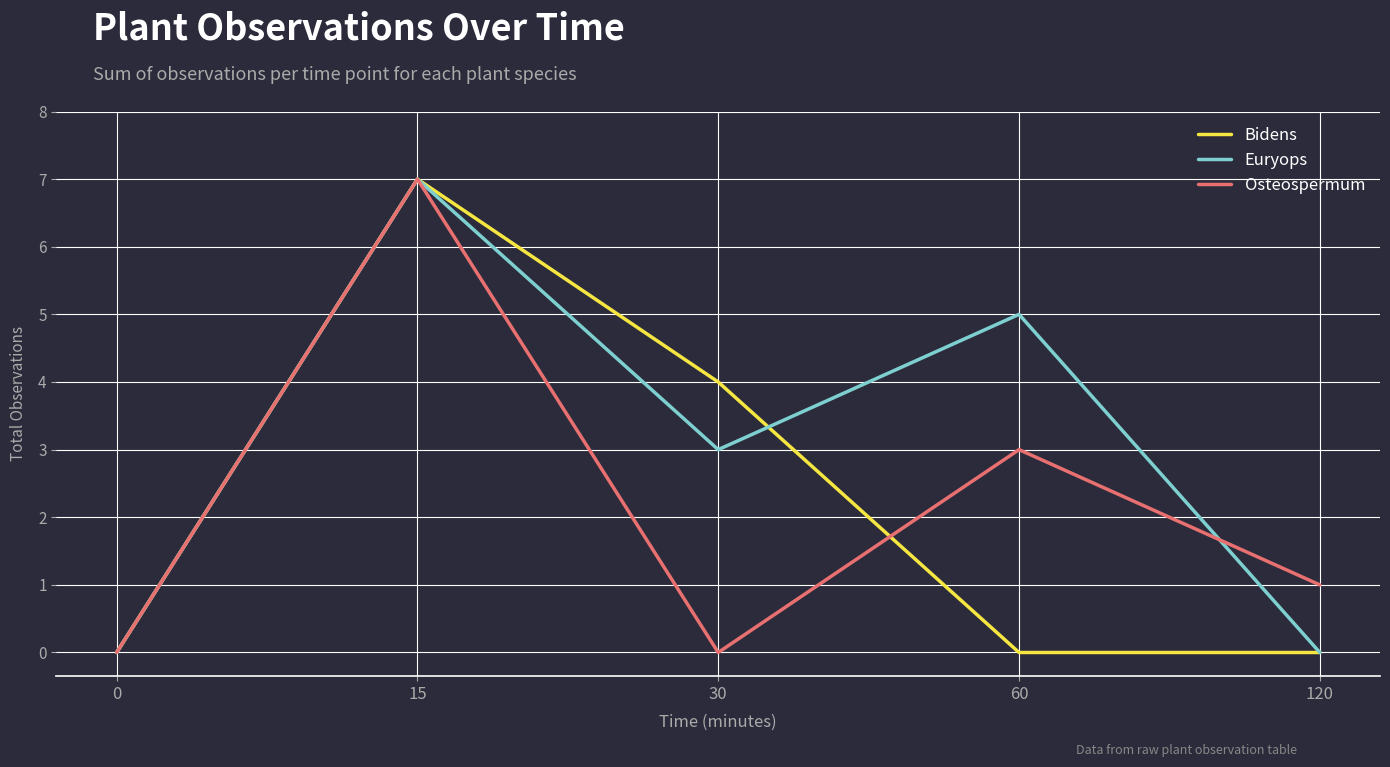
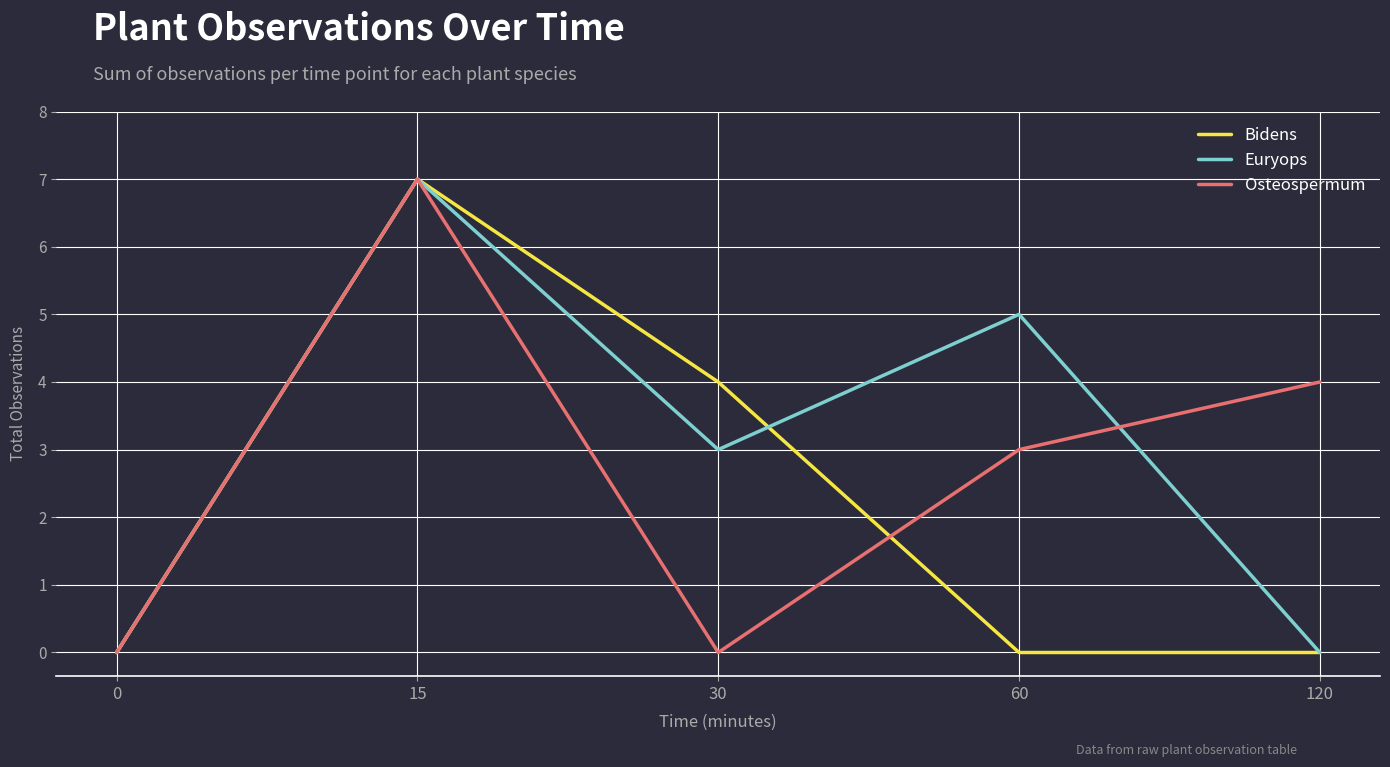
Osteospermum, 120: 1 -> 4
